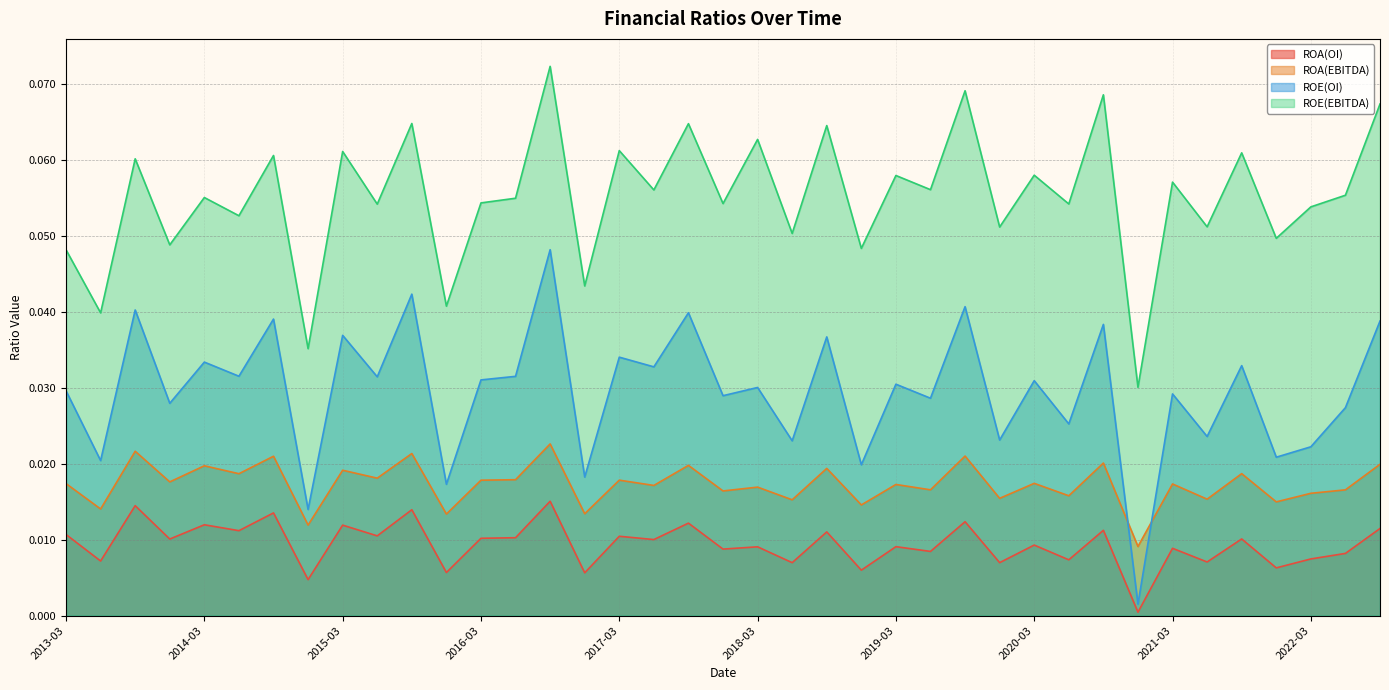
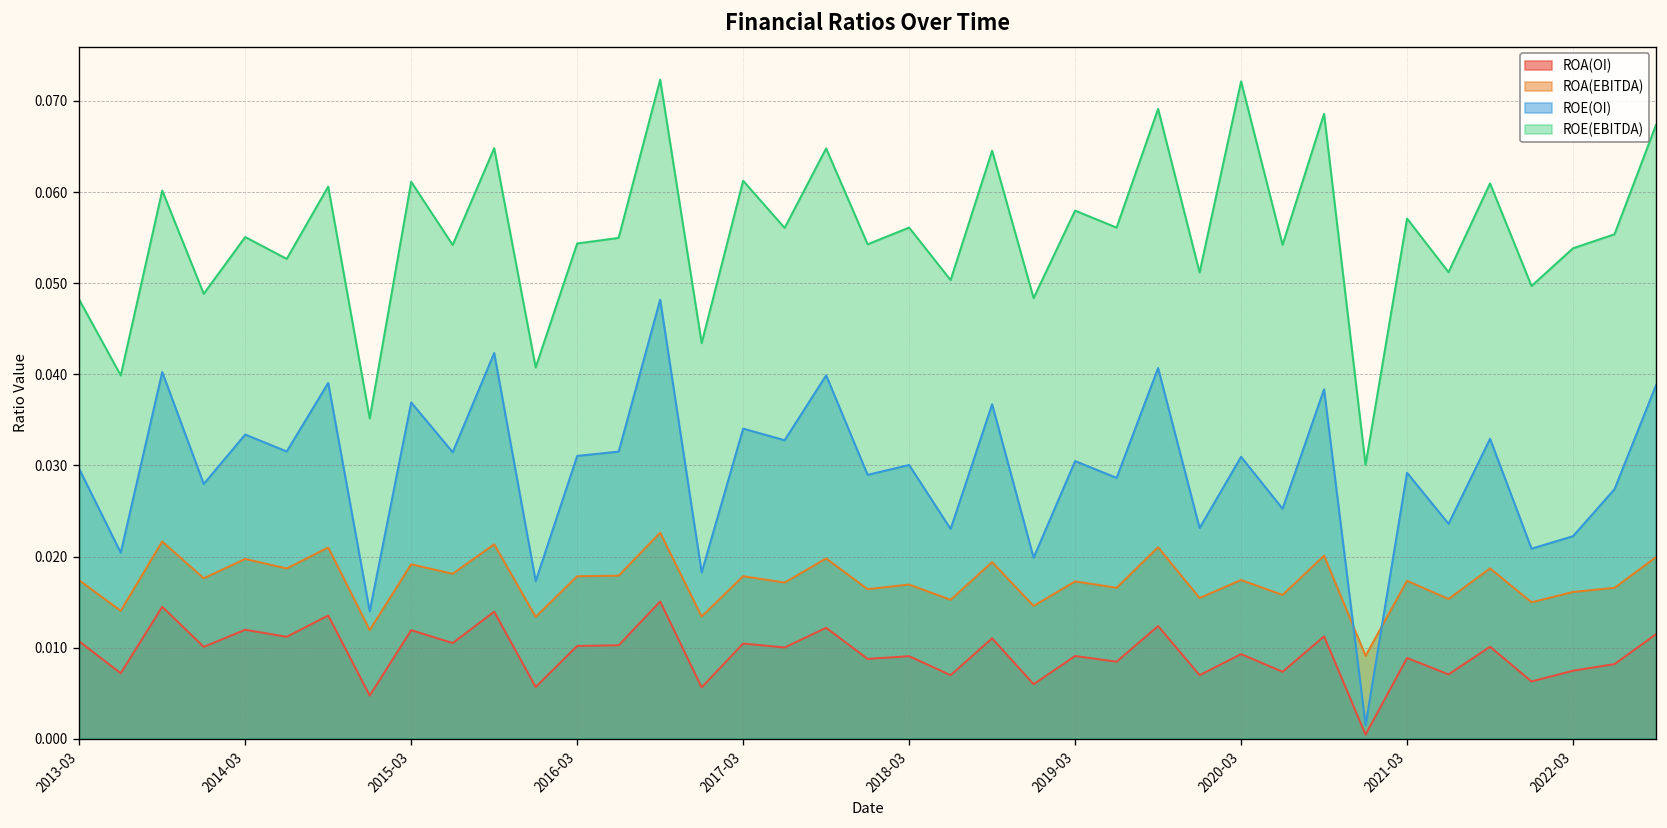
ROE(EBITDA), 2018-03: 0.063 -> 0.056
ROE(EBITDA), 2020-03: 0.058 -> 0.072
